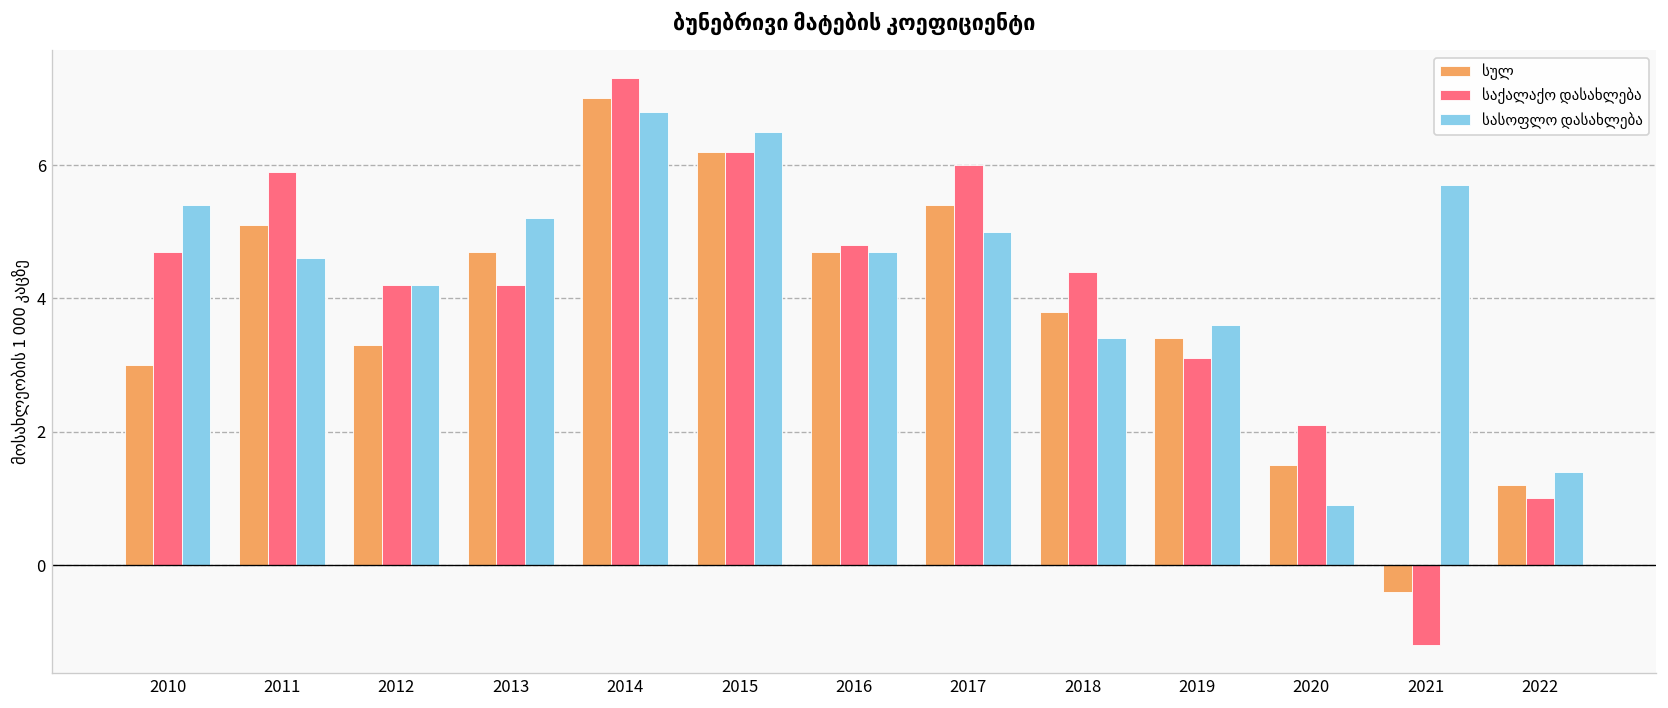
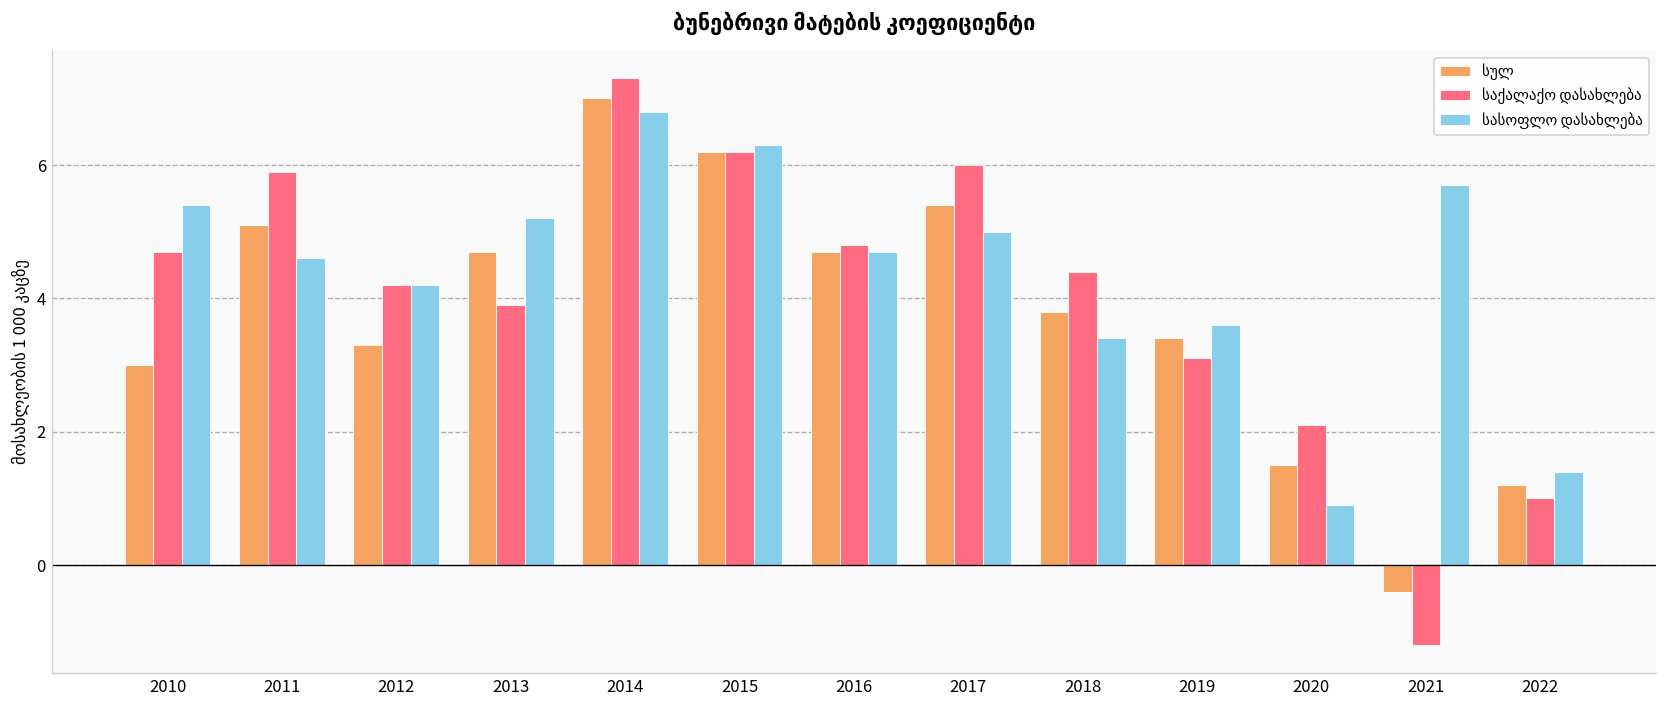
საქალაქო დასახლება, 2013: 4.2 -> 3.9
სასოფლო დასახლება, 2015: 6.5 -> 6.3
